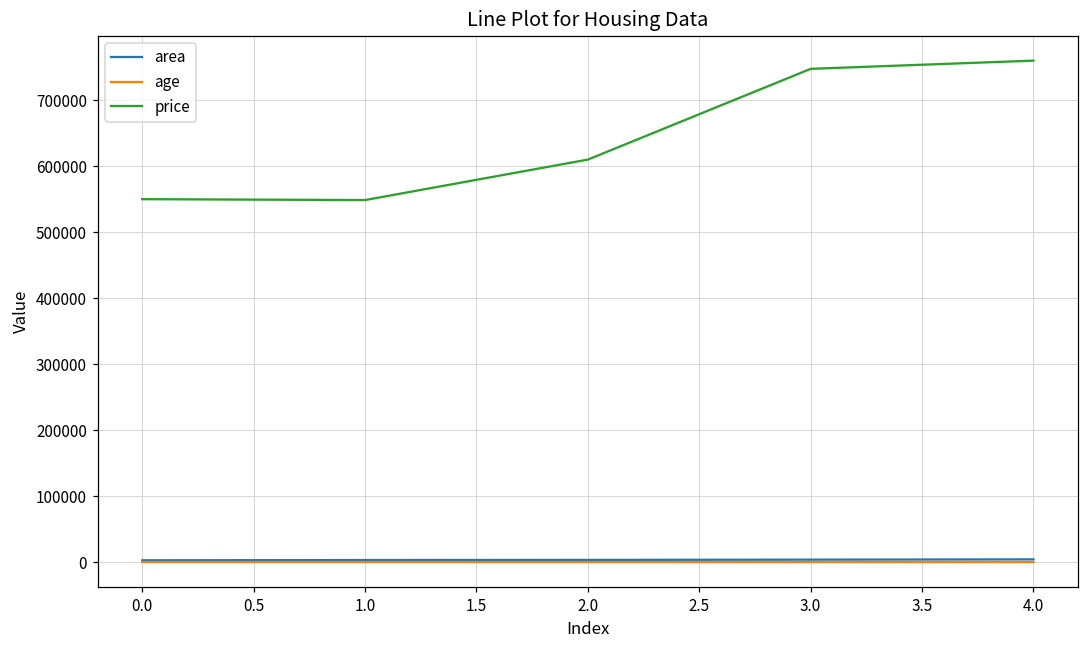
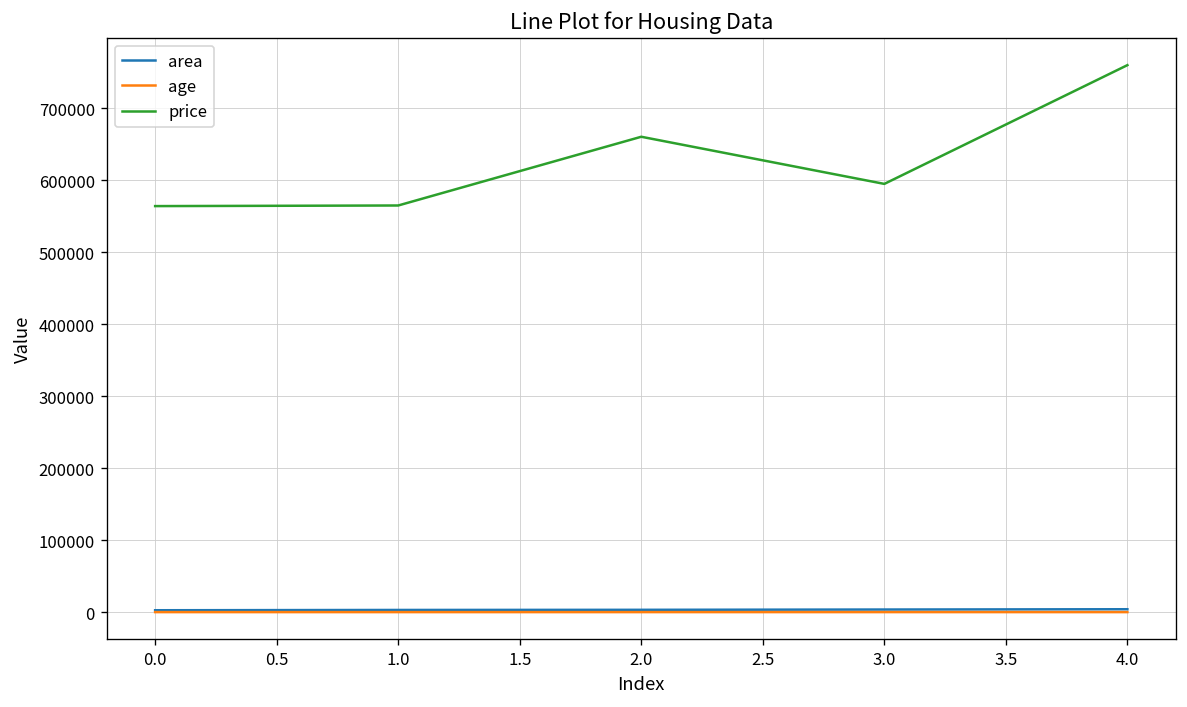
price, 0.0: 550000 -> 560000
price, 1.0: 550000 -> 570000
price, 2.0: 610000 -> 660000
price, 3.0: 750000 -> 600000
